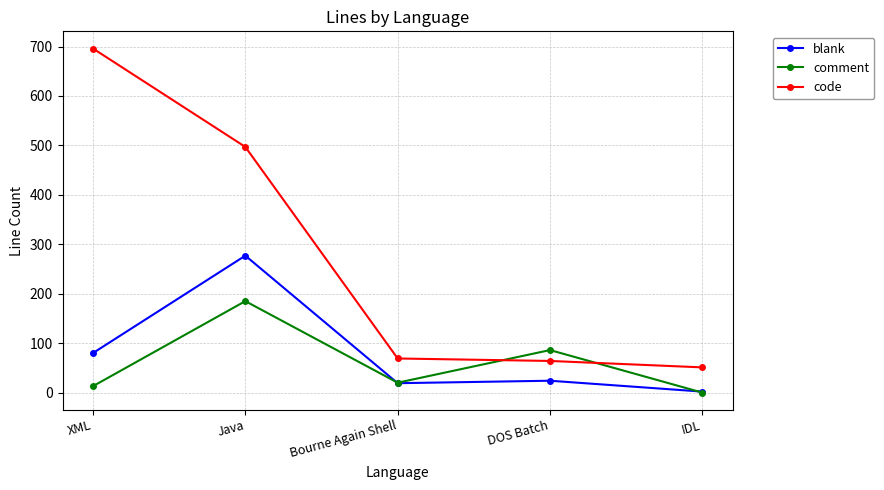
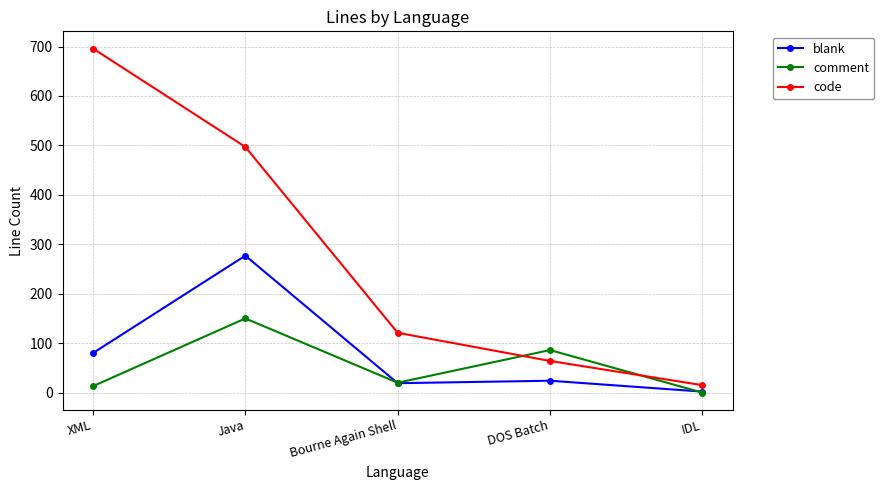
comment, Java: 190 -> 150
code, Bourne Again Shell: 70 -> 120
code, IDL: 50 -> 20
